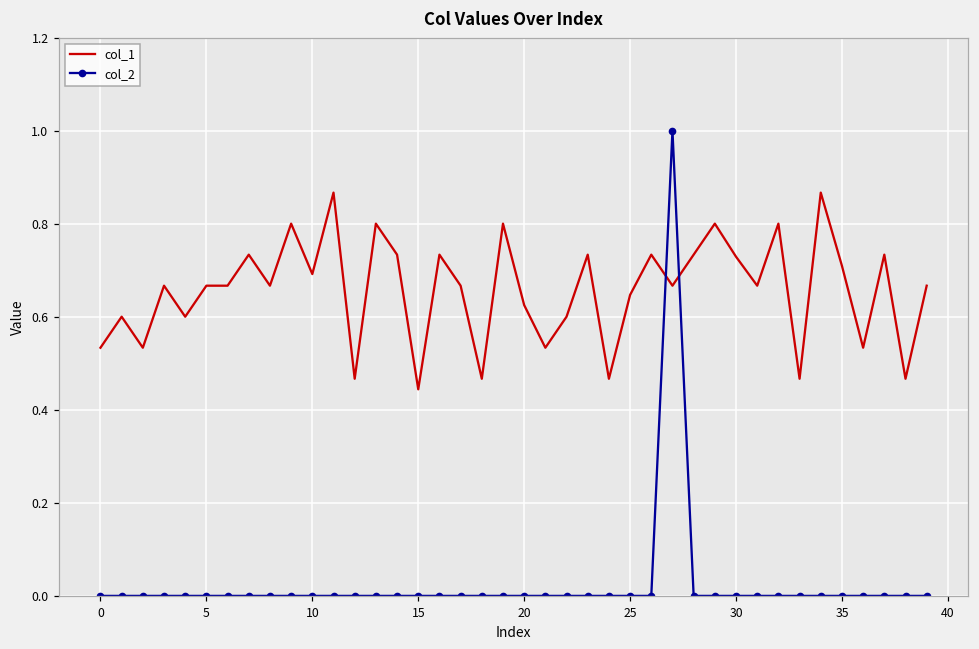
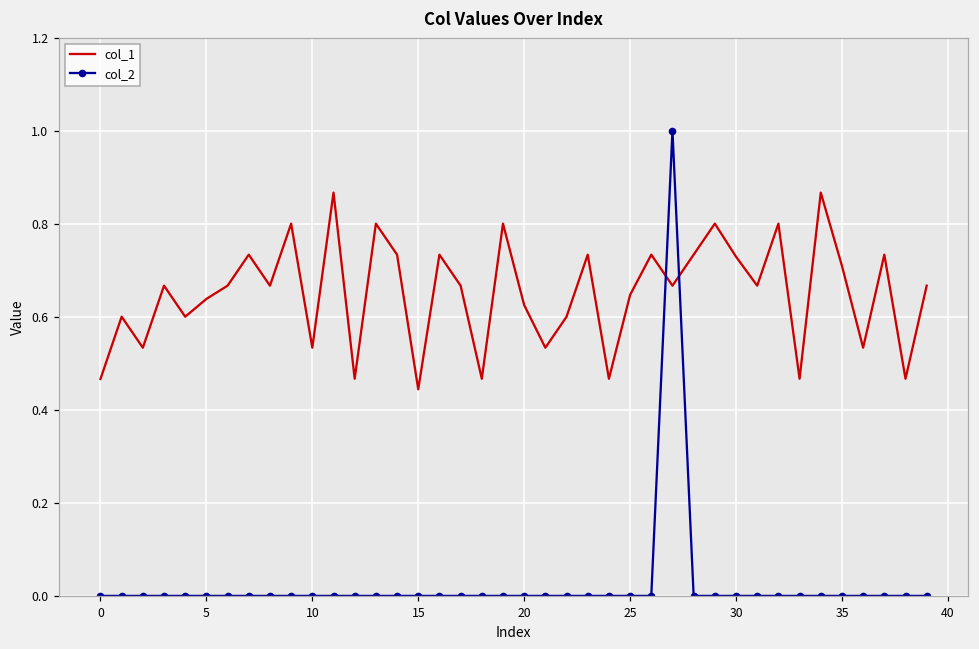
col_1, 0: 0.53 -> 0.47
col_1, 5: 0.67 -> 0.64
col_1, 10: 0.69 -> 0.53
